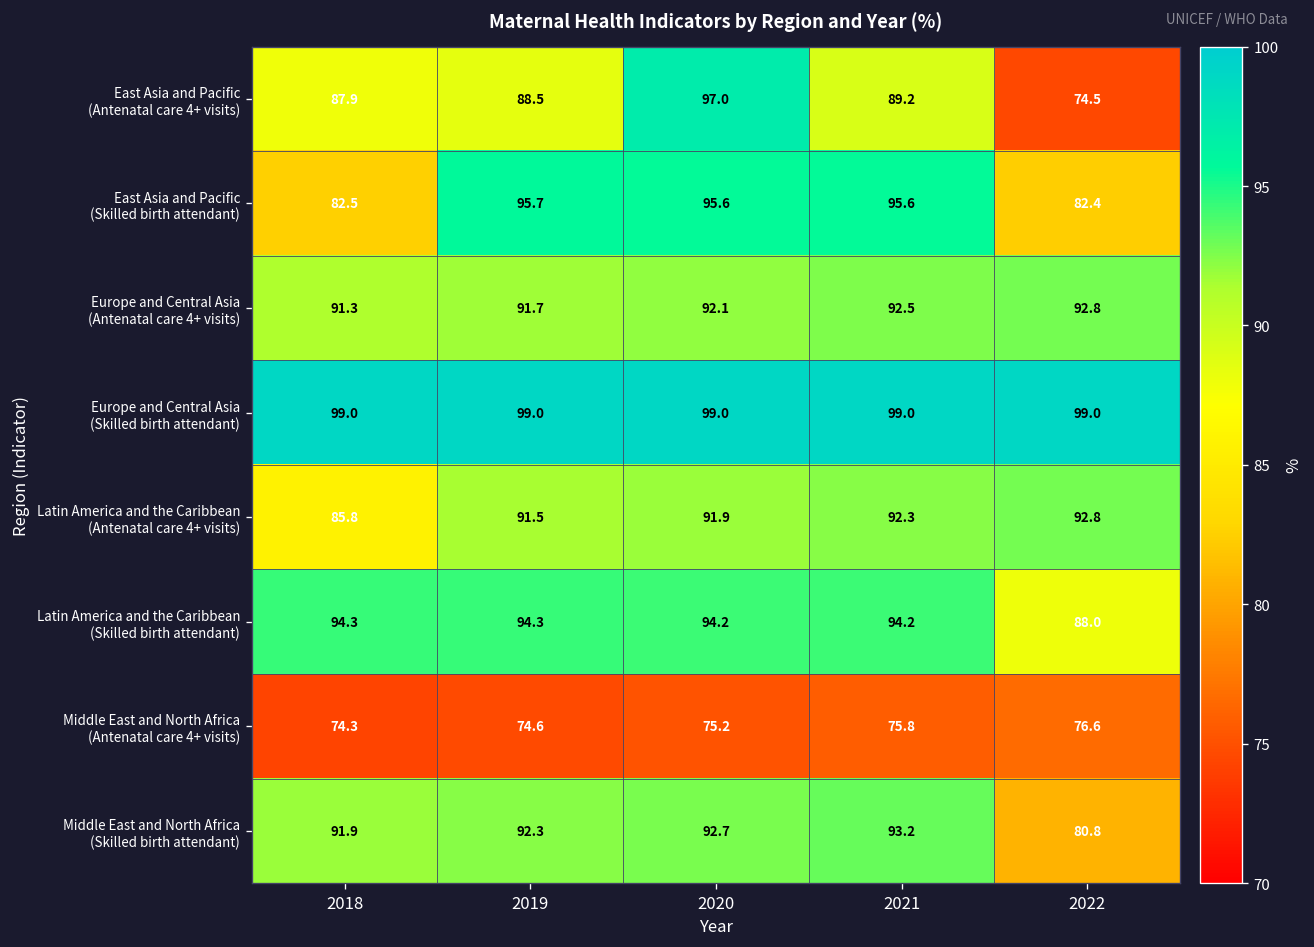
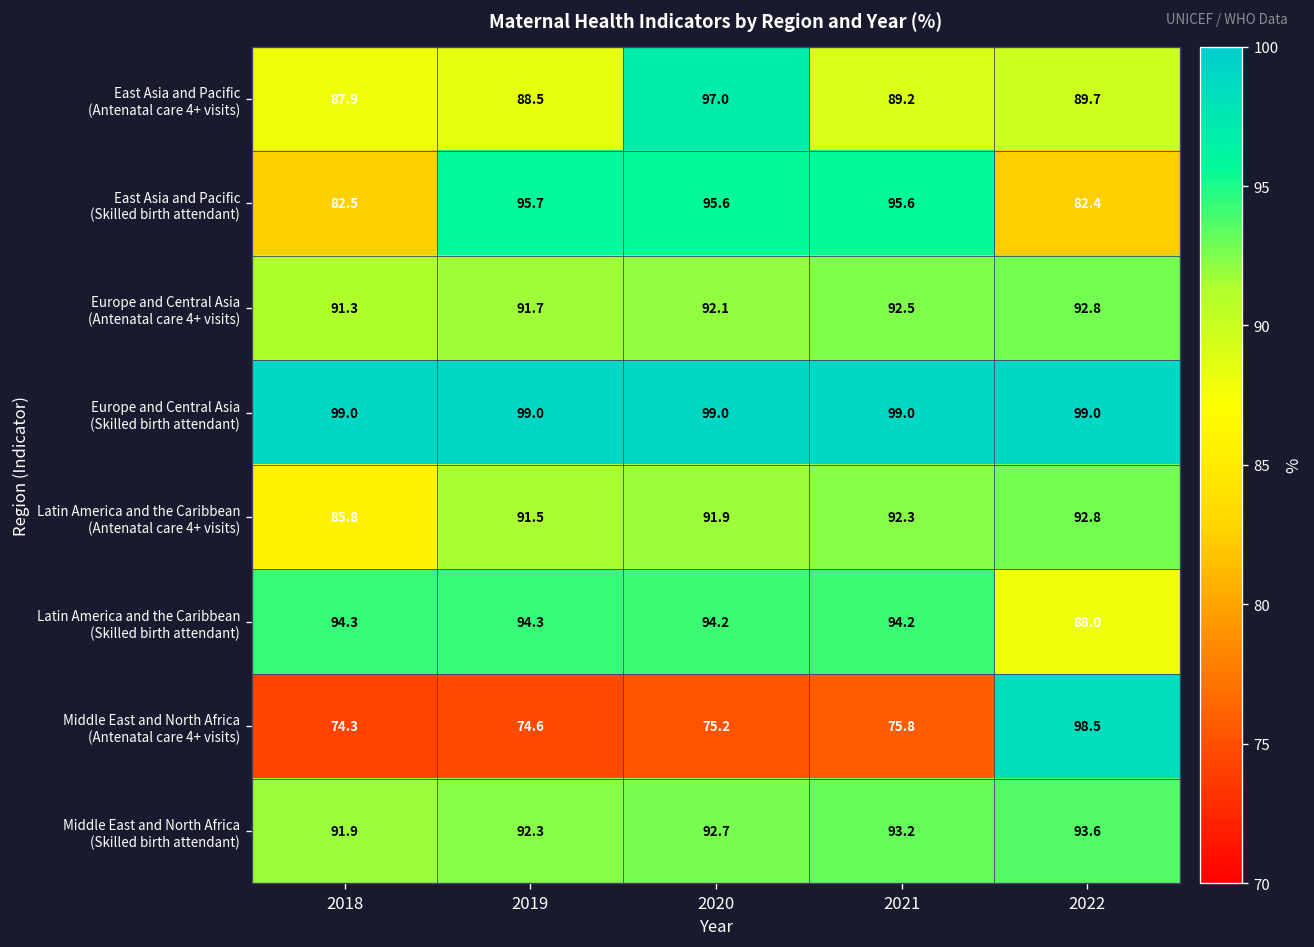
East Asia and Pacific (Antenatal care 4+ visits), 2022: 74.5 -> 89.7
Middle East and North Africa (Antenatal care 4+ visits), 2022: 76.6 -> 98.5
Middle East and North Africa (Skilled birth attendant), 2022: 80.8 -> 93.6
